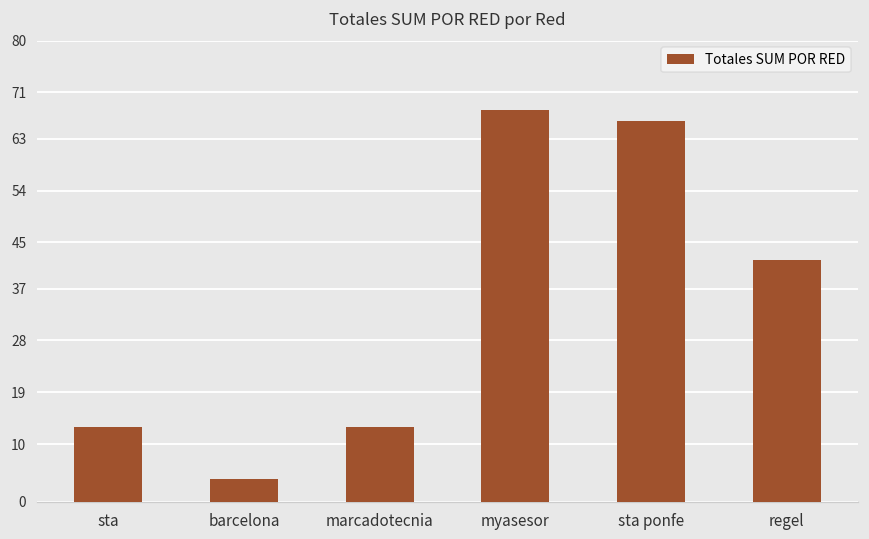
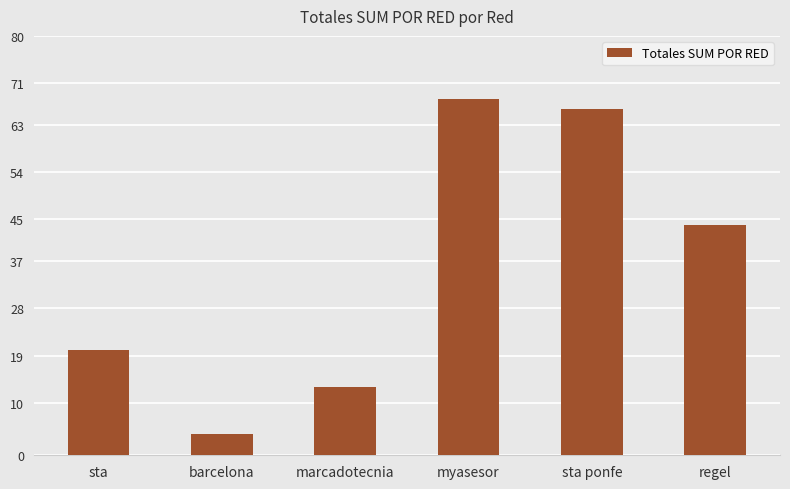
sta: 13 -> 20
regel: 42 -> 44
